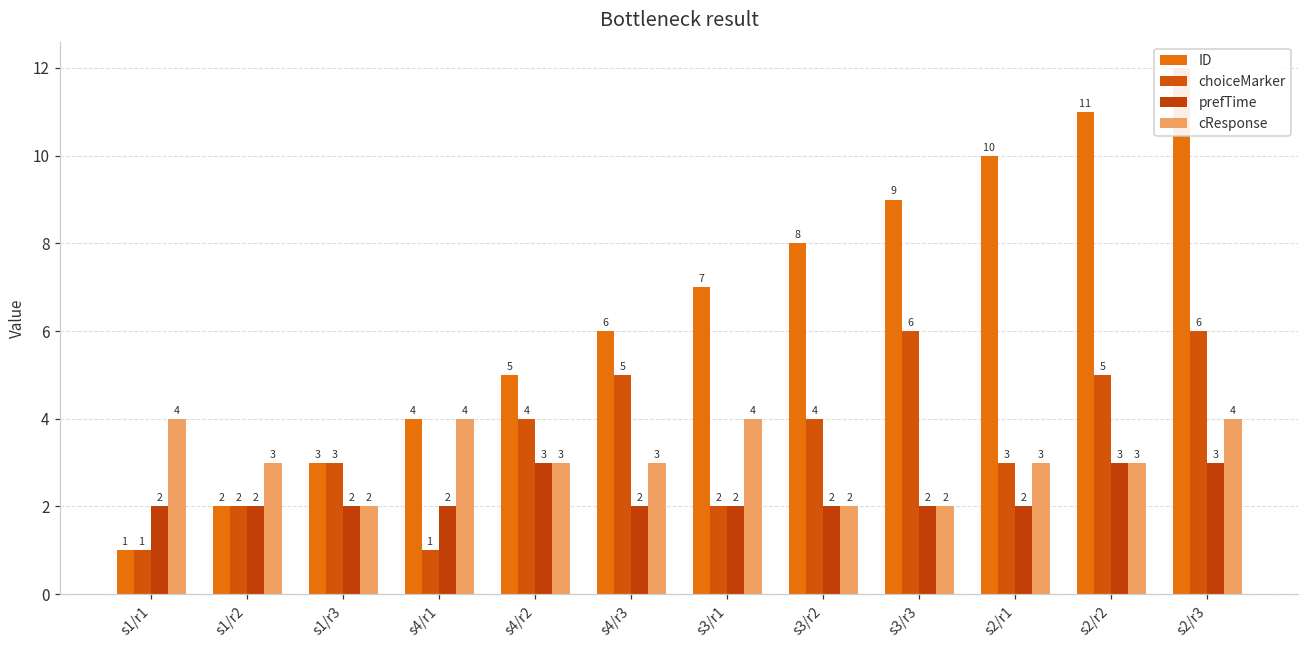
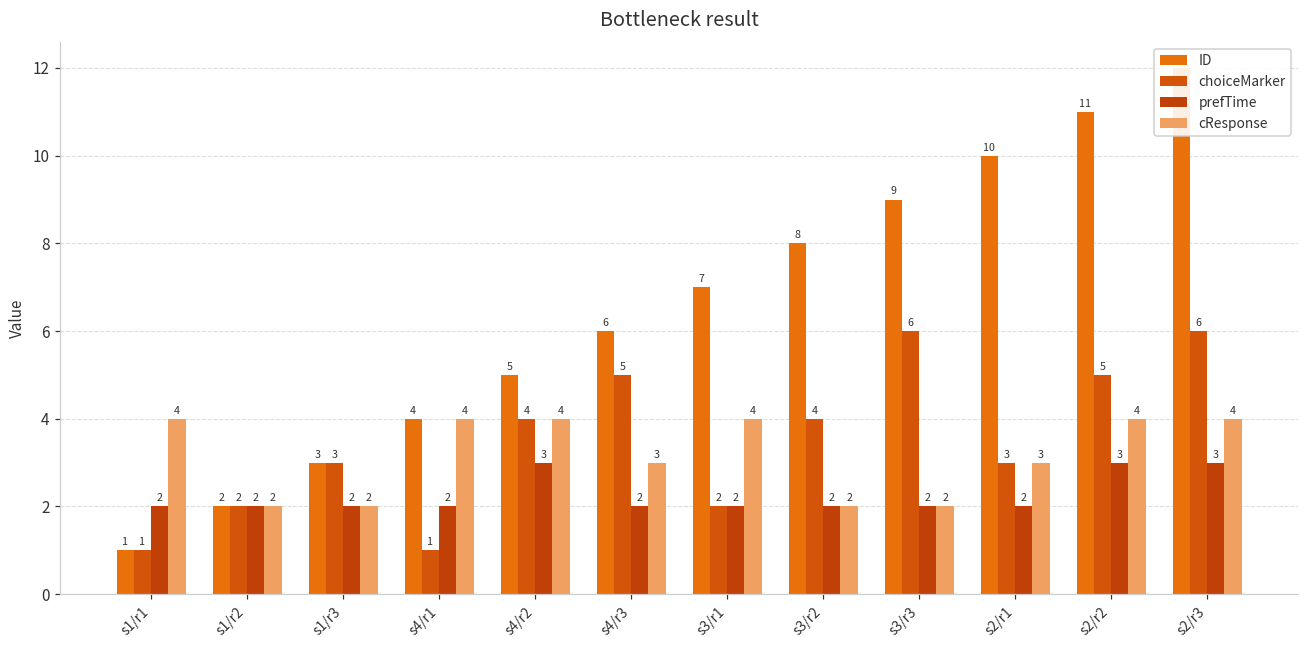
cResponse, s1/r2: 3 -> 2
cResponse, s4/r2: 3 -> 4
cResponse, s2/r2: 3 -> 4
